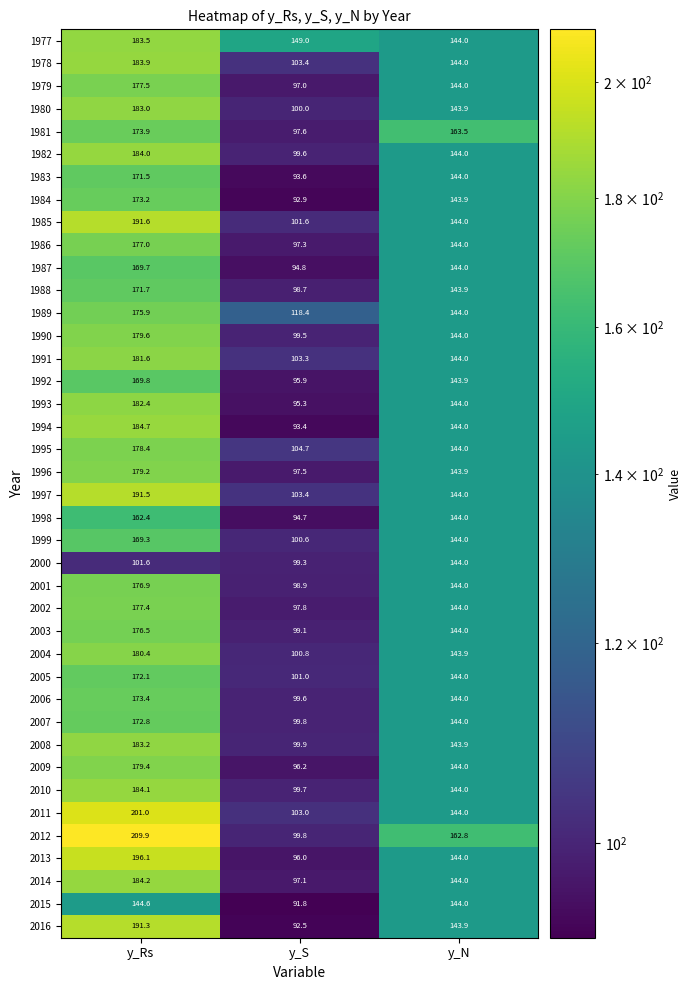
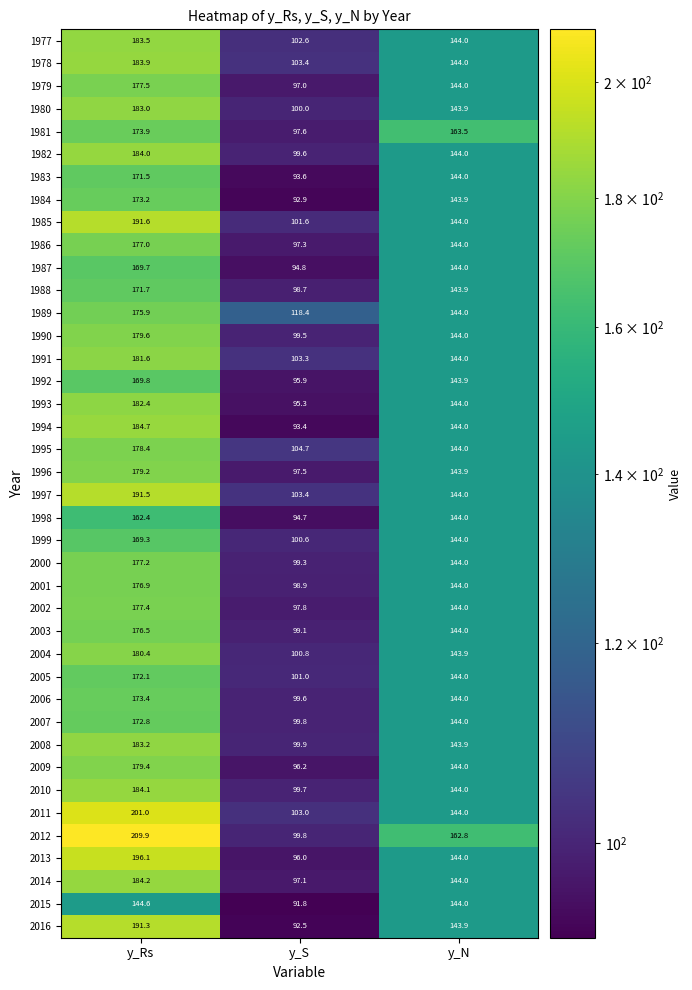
1977, y_S: 149.0 -> 102.6
2000, y_Rs: 101.6 -> 177.2
